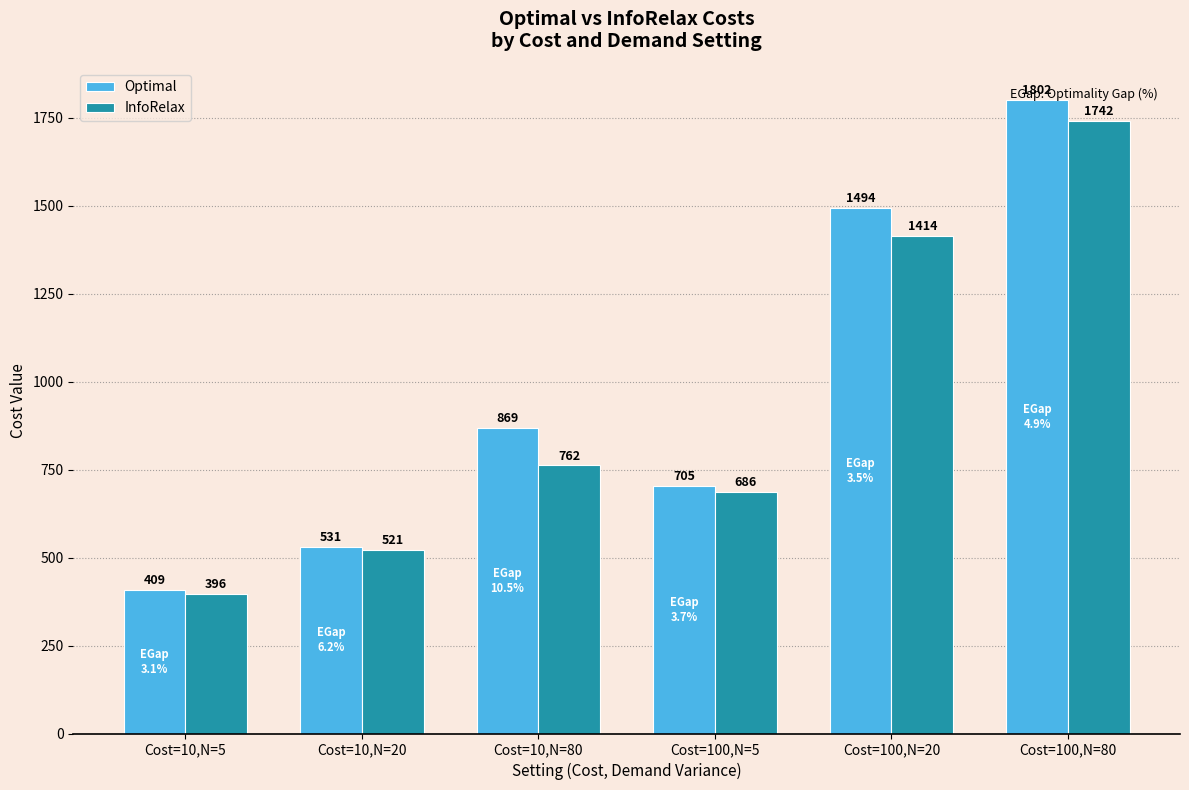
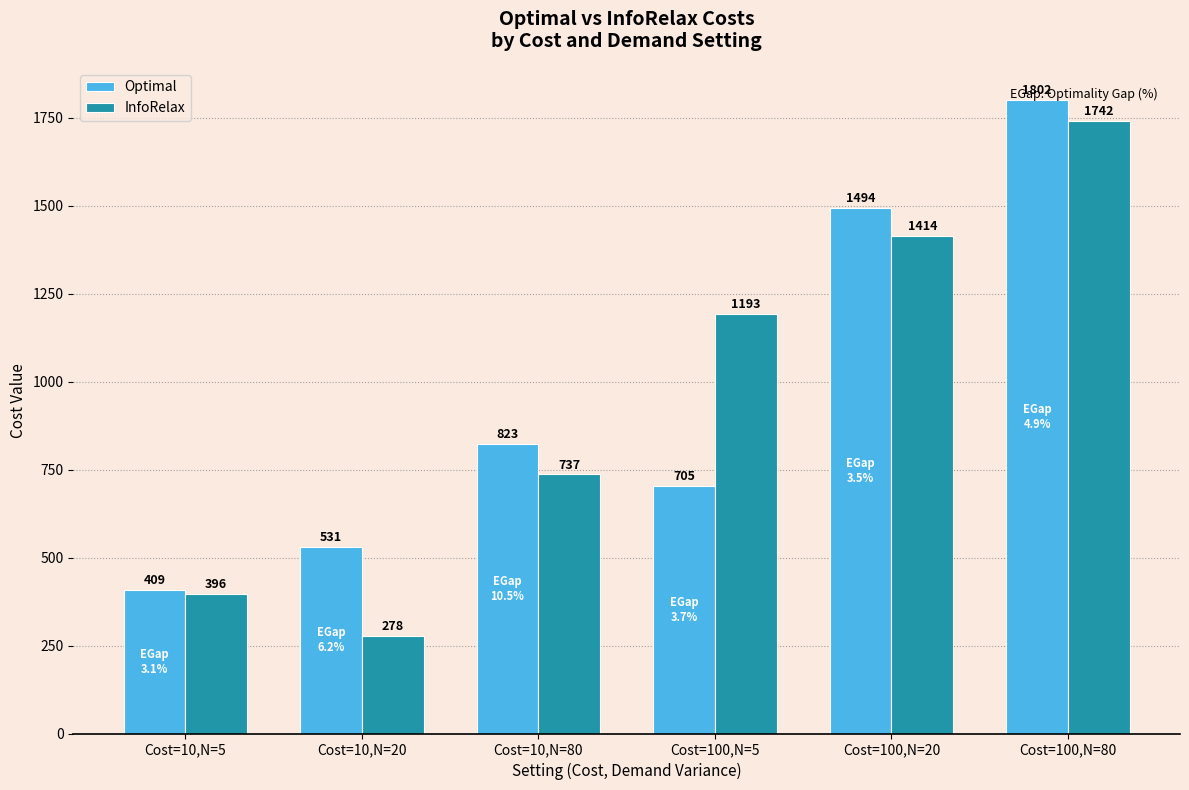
InfoRelax, Cost=10,N=20: 521 -> 278
Optimal, Cost=10,N=80: 869 -> 823
InfoRelax, Cost=10,N=80: 762 -> 737
InfoRelax, Cost=100,N=5: 686 -> 1193
